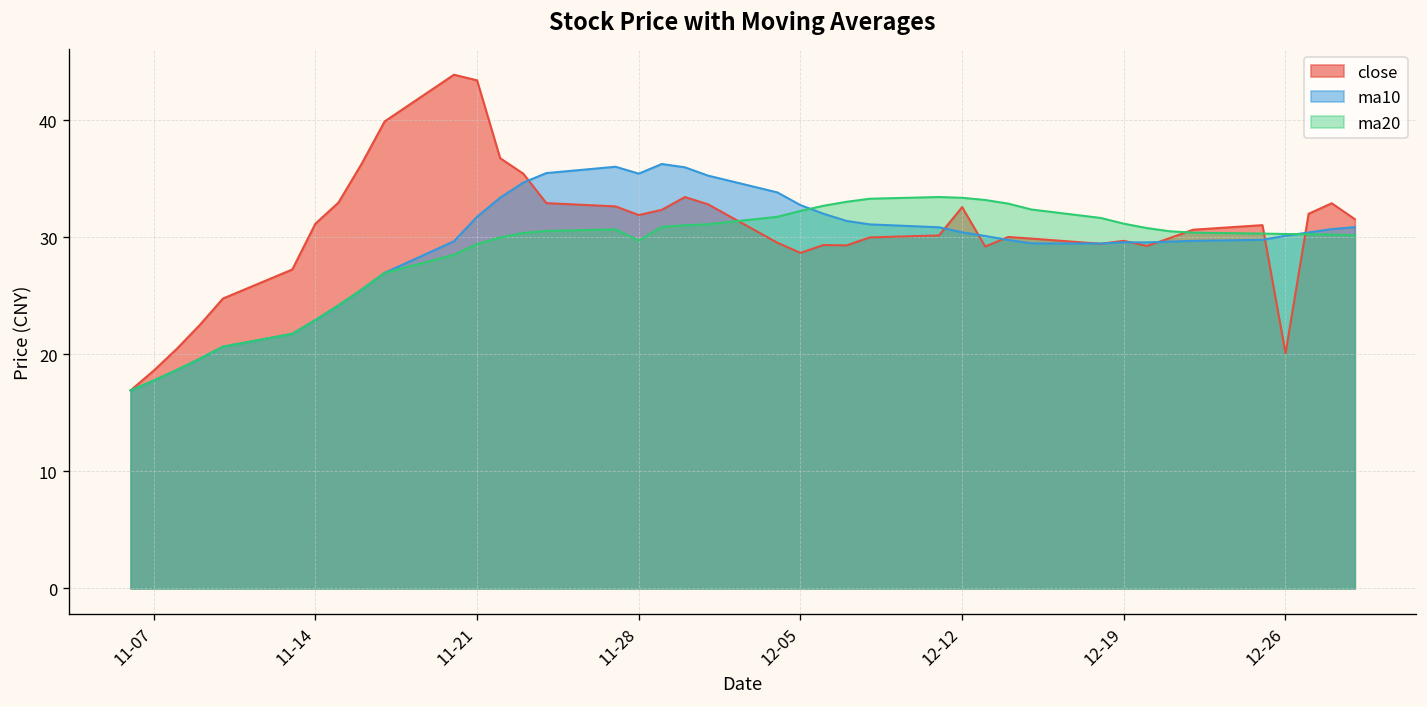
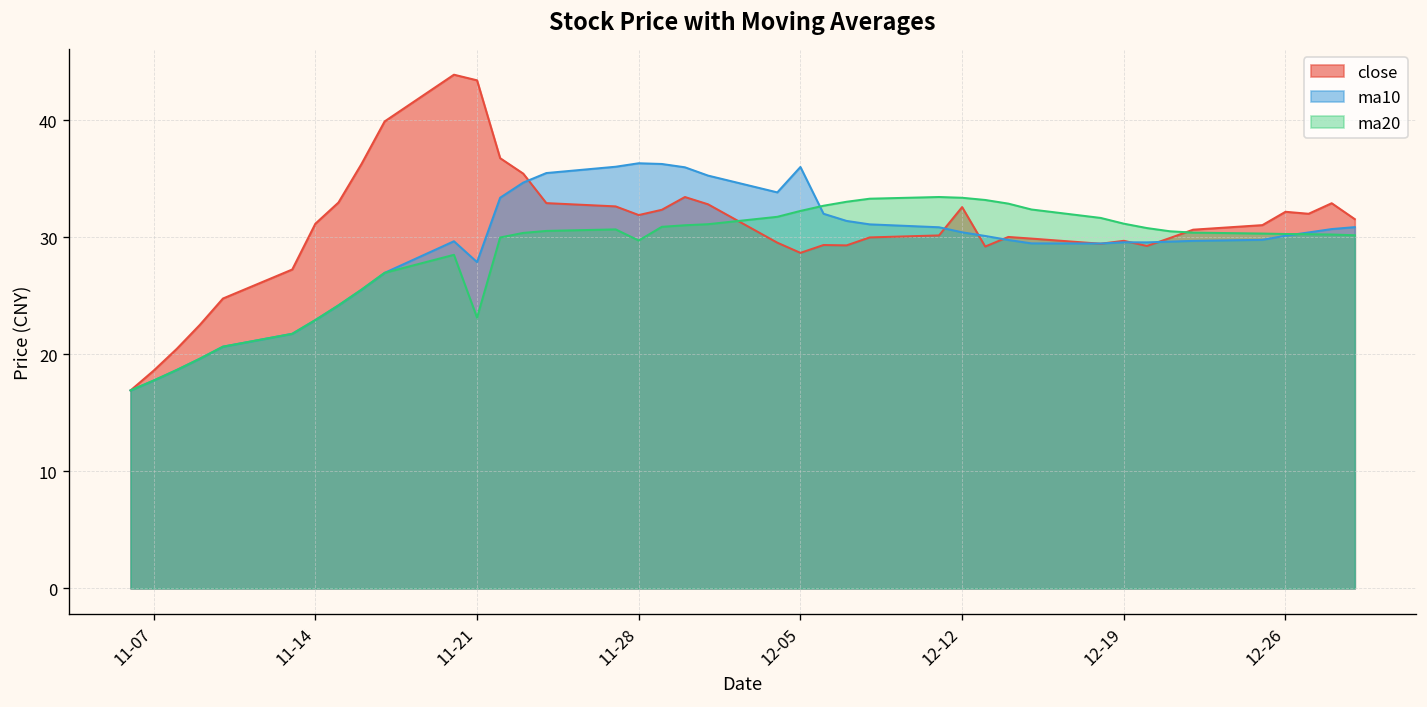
ma10, 11-21: 32 -> 28
ma20, 11-21: 29 -> 23
ma10, 11-28: 35 -> 36
ma10, 12-05: 33 -> 36
close, 12-26: 20 -> 32
